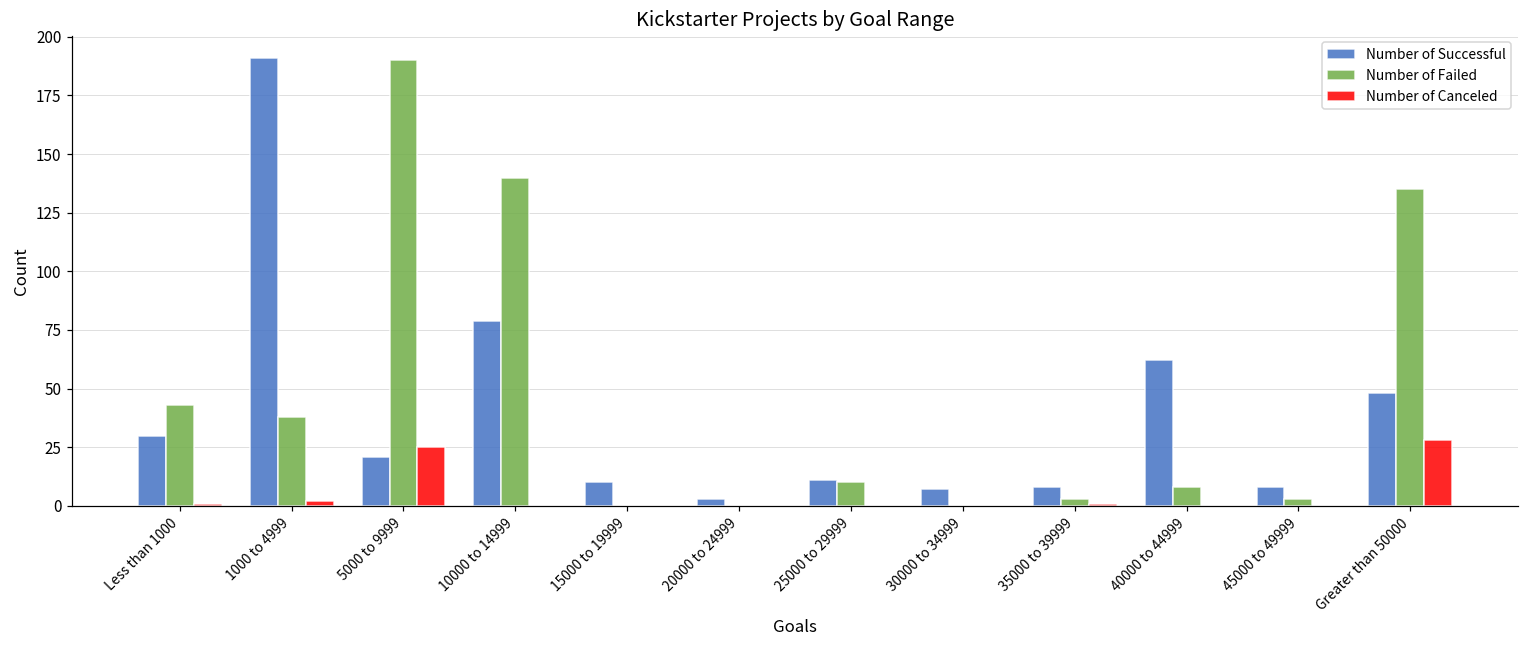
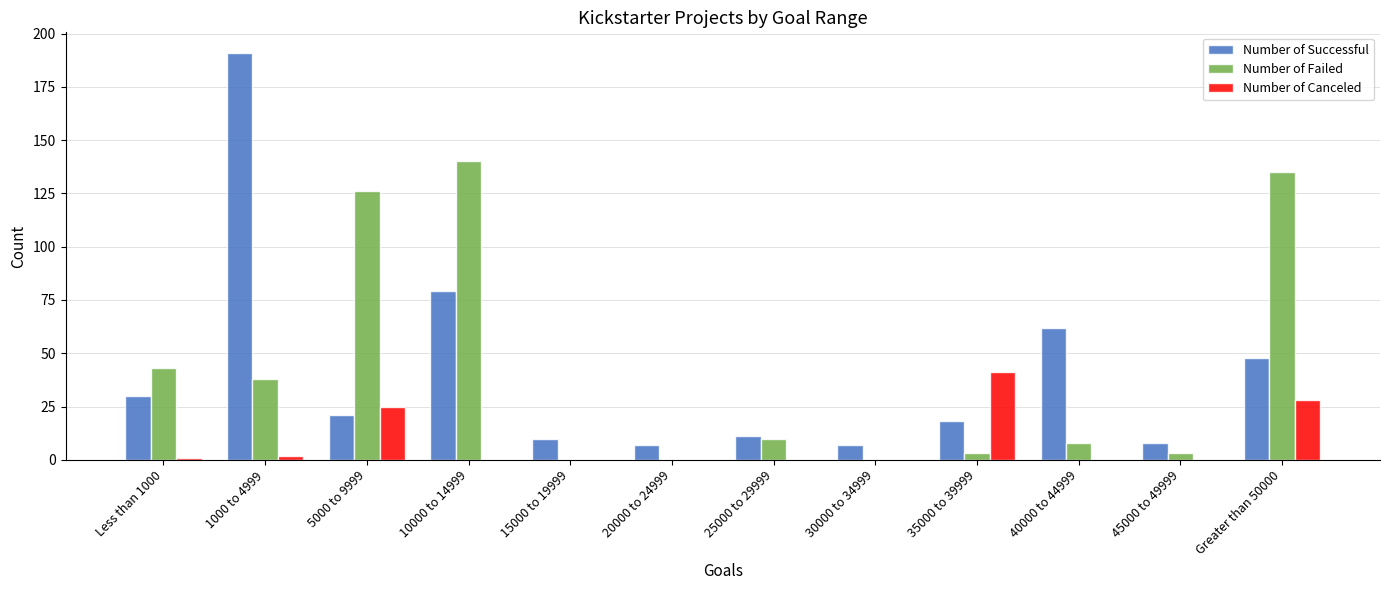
Number of Failed, 5000 to 9999: 190 -> 126
Number of Successful, 20000 to 24999: 3 -> 7
Number of Successful, 35000 to 39999: 8 -> 18
Number of Canceled, 35000 to 39999: 1 -> 41
